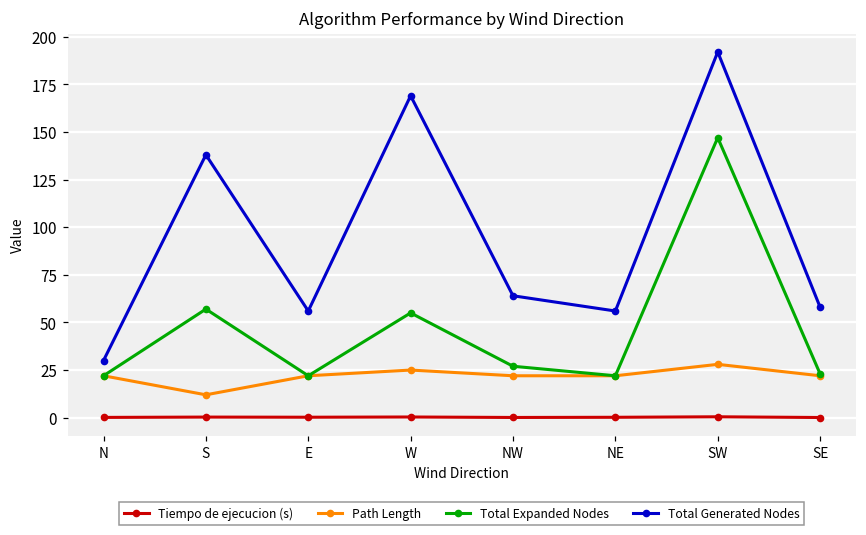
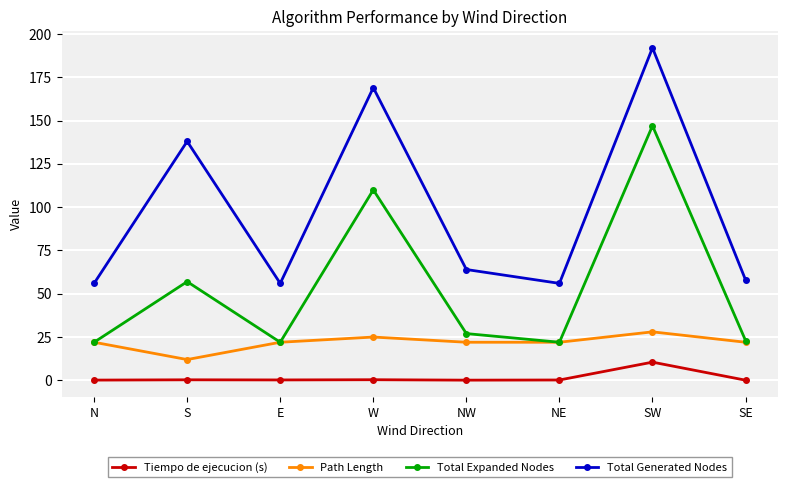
Total Generated Nodes, N: 30 -> 56
Total Expanded Nodes, W: 55 -> 110
Tiempo de ejecucion (s), SW: 0 -> 11
